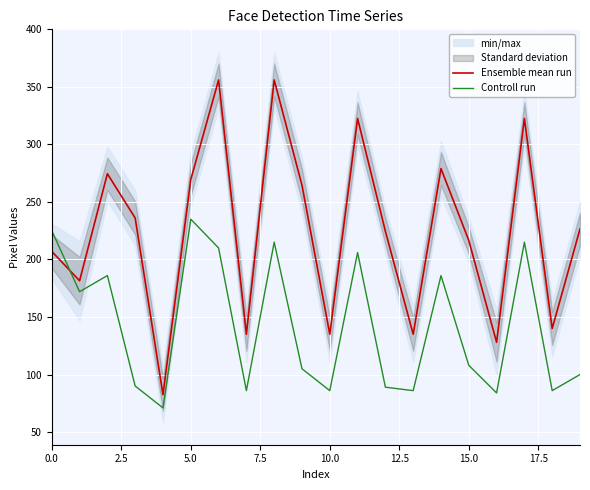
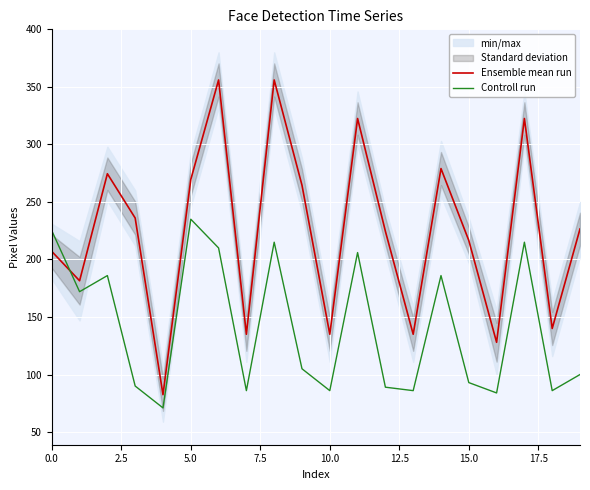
Controll run, 15.0: 108 -> 93
